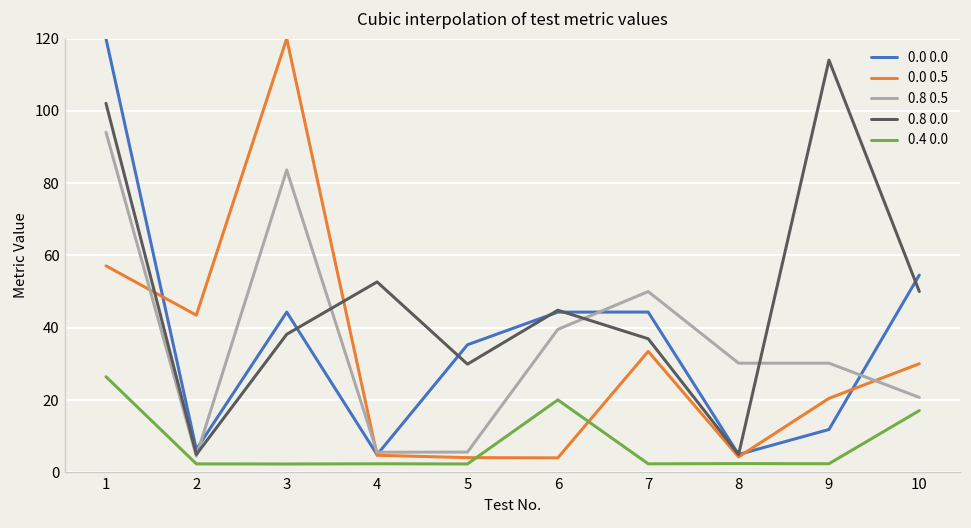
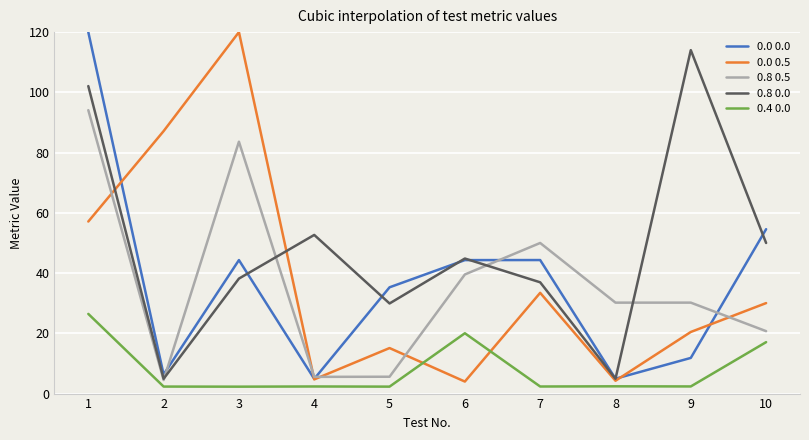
0.0 0.5, 2: 43 -> 87
0.0 0.5, 5: 4 -> 15
